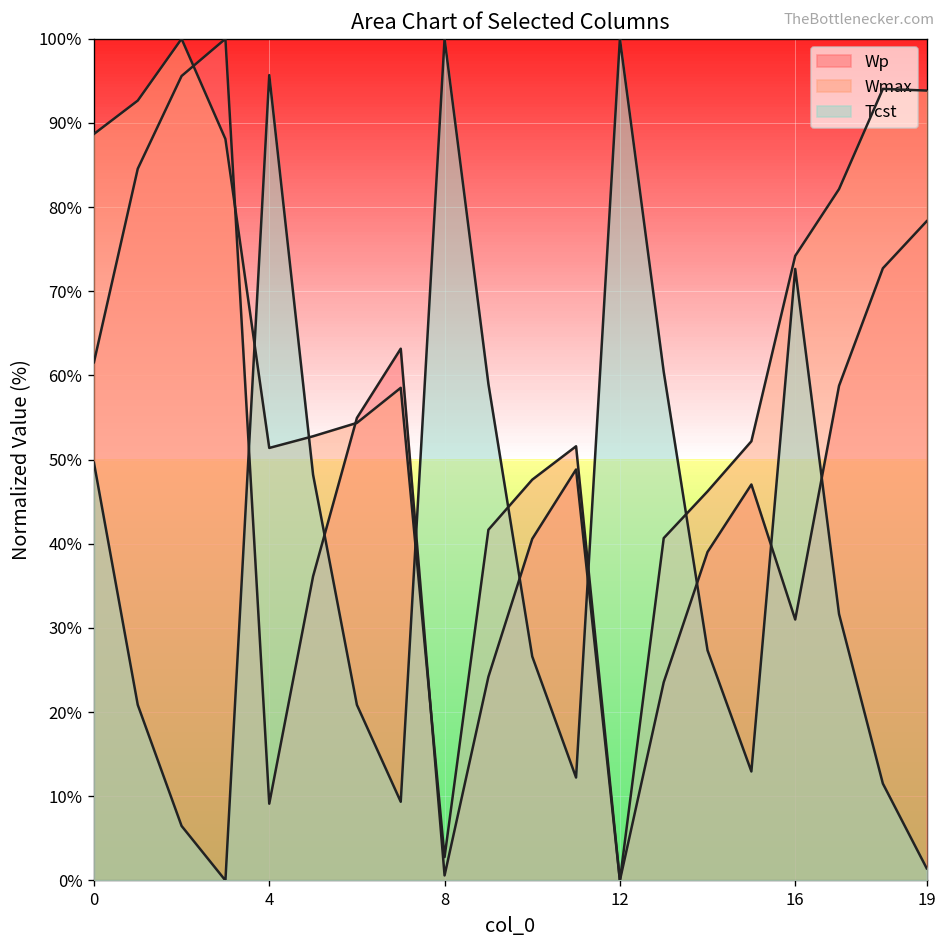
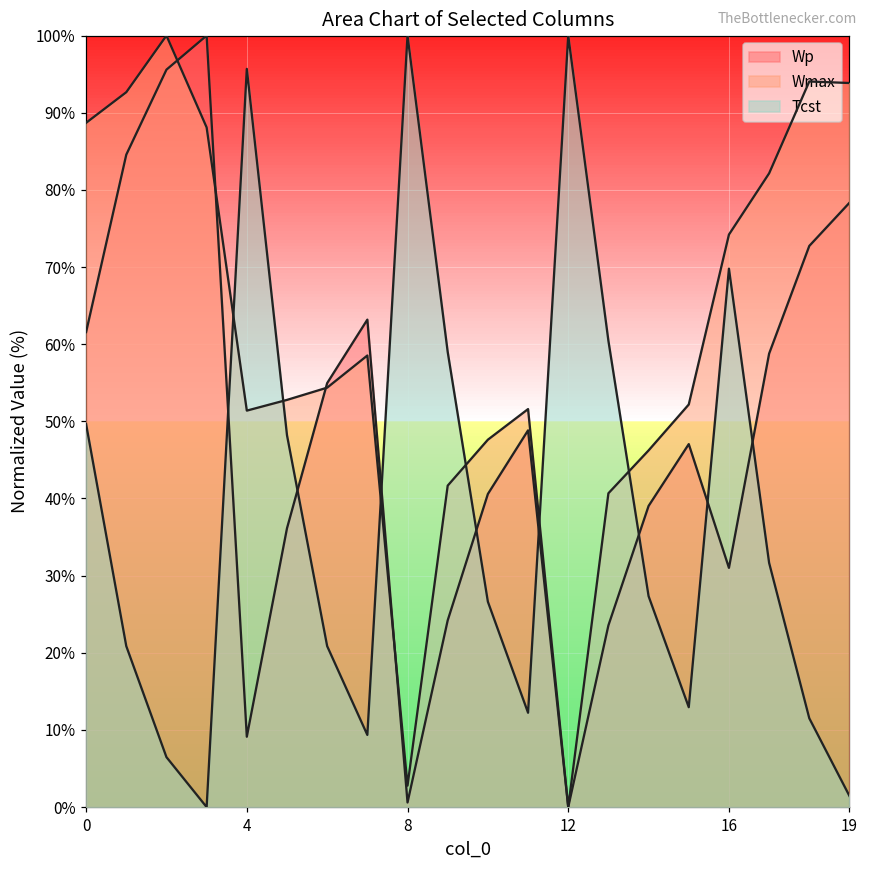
Tcst, 16: 73% -> 70%
